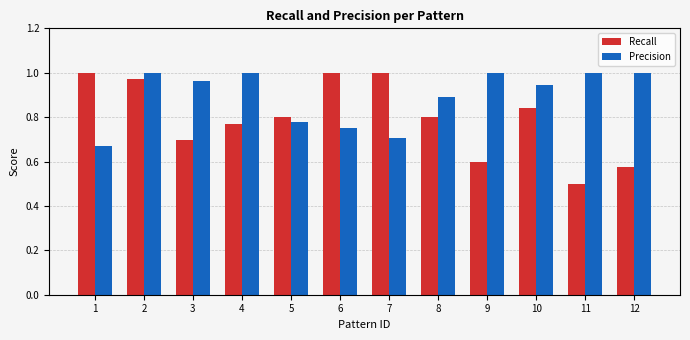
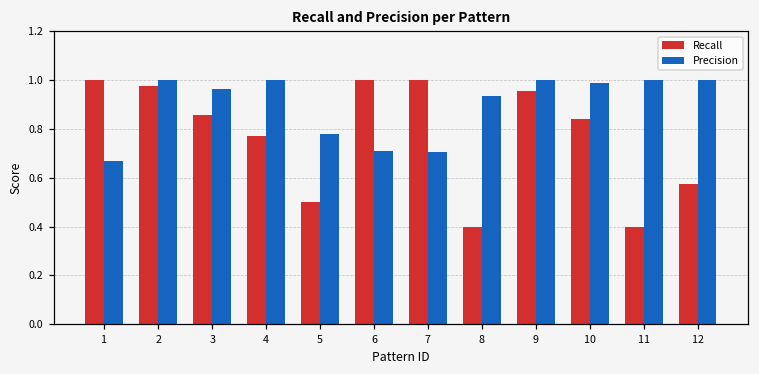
Recall, 3: 0.70 -> 0.86
Recall, 5: 0.8 -> 0.5
Precision, 6: 0.75 -> 0.71
Recall, 8: 0.8 -> 0.4
Precision, 8: 0.89 -> 0.93
Recall, 9: 0.60 -> 0.95
Precision, 10: 0.94 -> 0.99
Recall, 11: 0.5 -> 0.4
